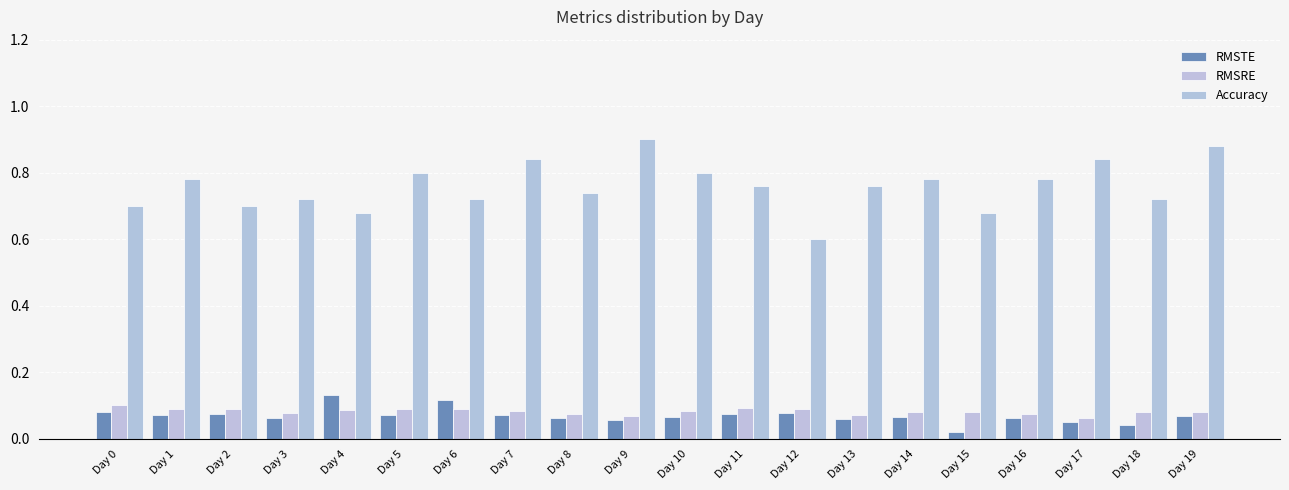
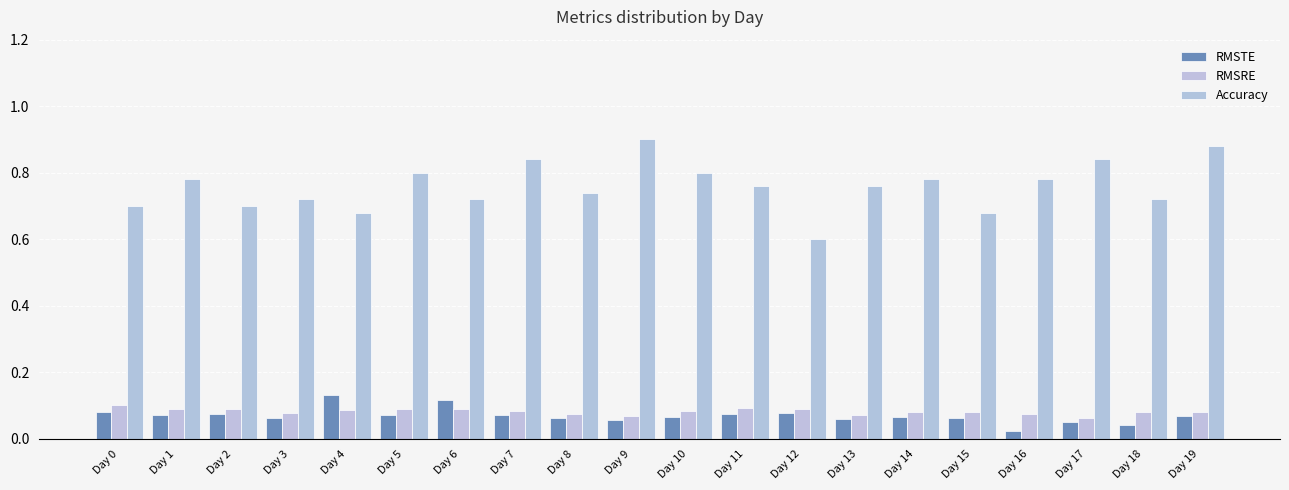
RMSTE, Day 15: 0.02 -> 0.06
RMSTE, Day 16: 0.06 -> 0.02
